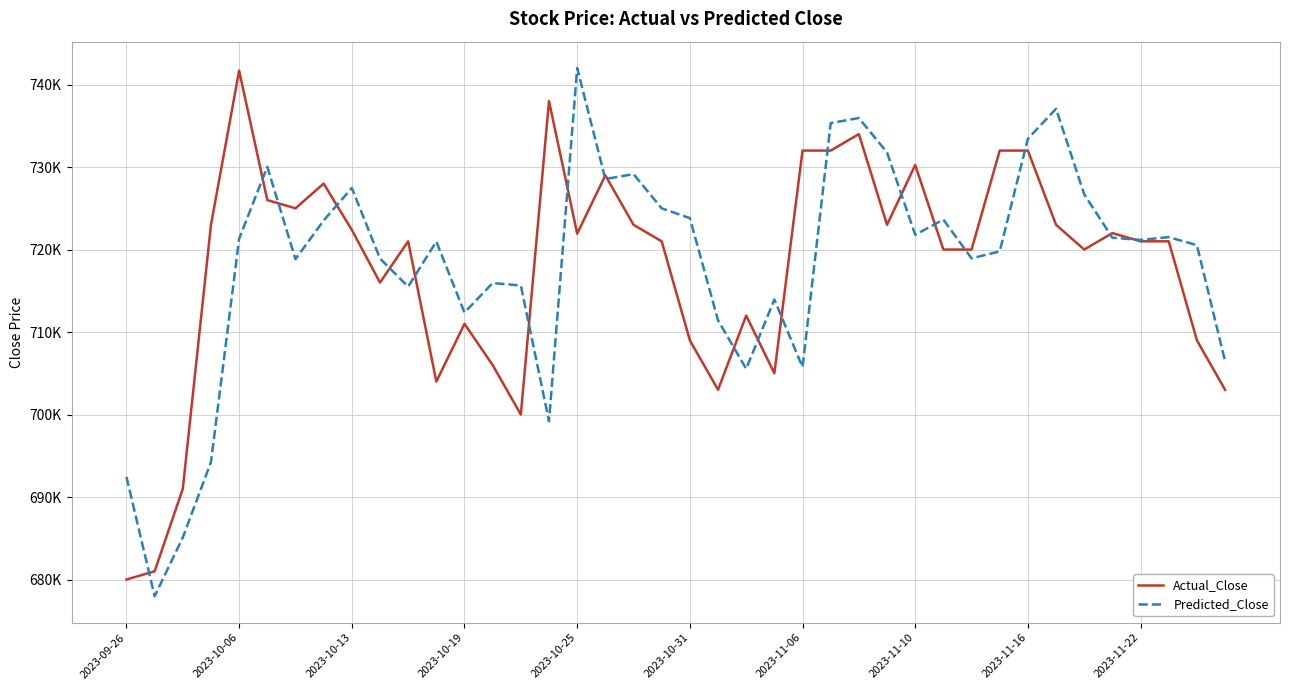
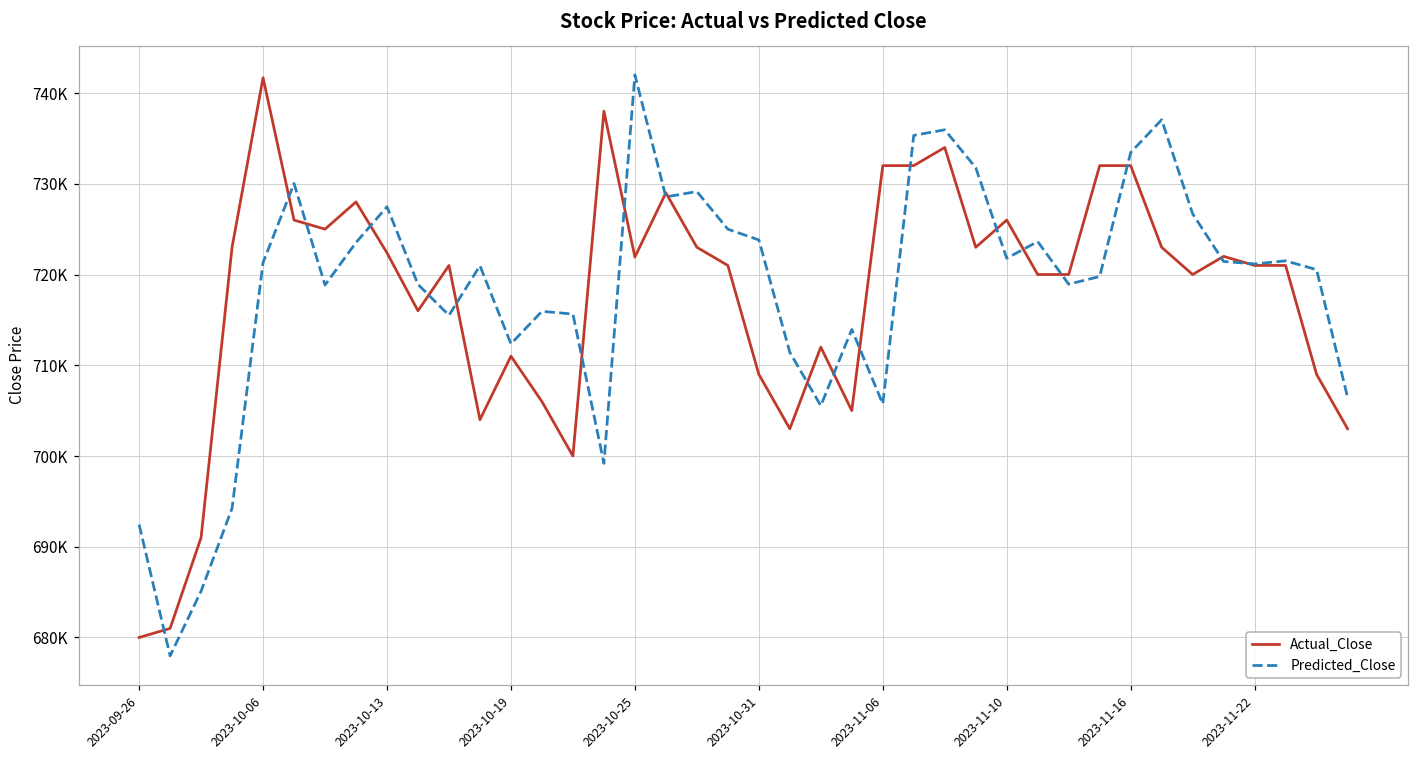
Actual_Close, 2023-11-10: 730000 -> 726000
